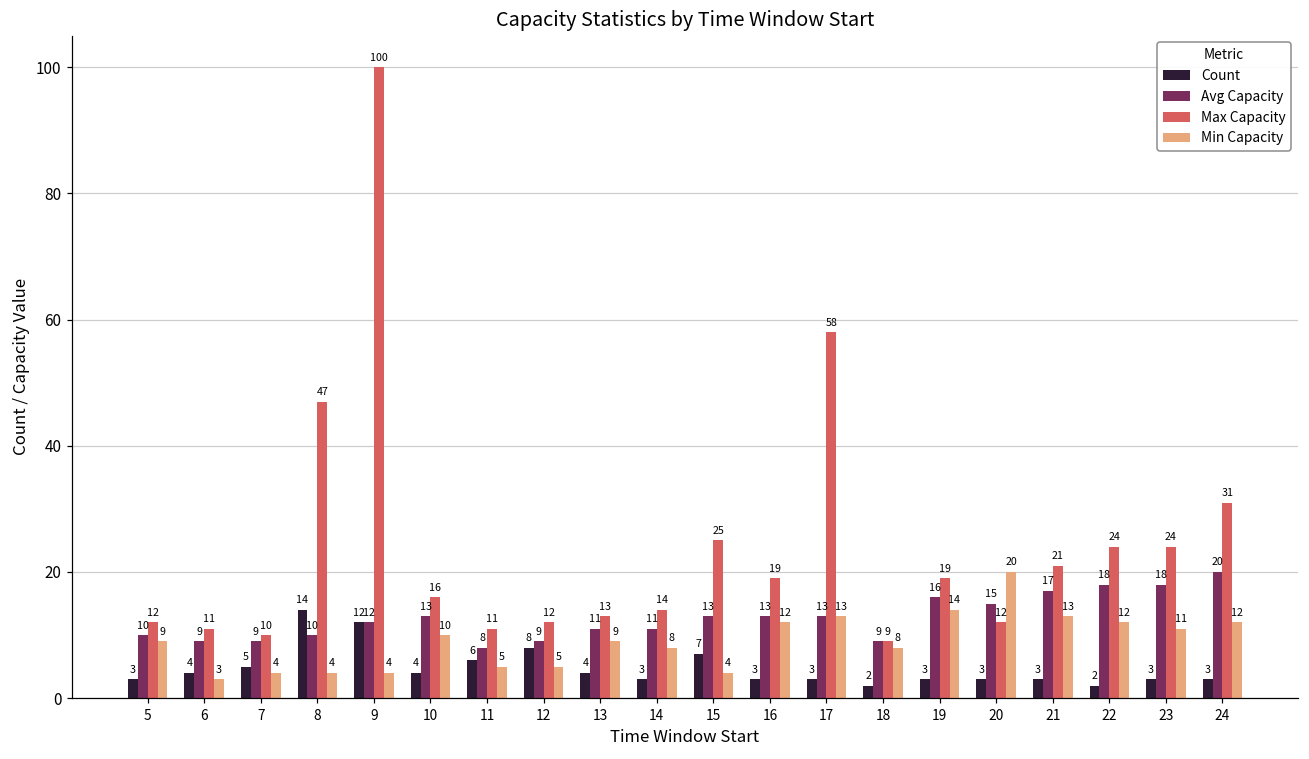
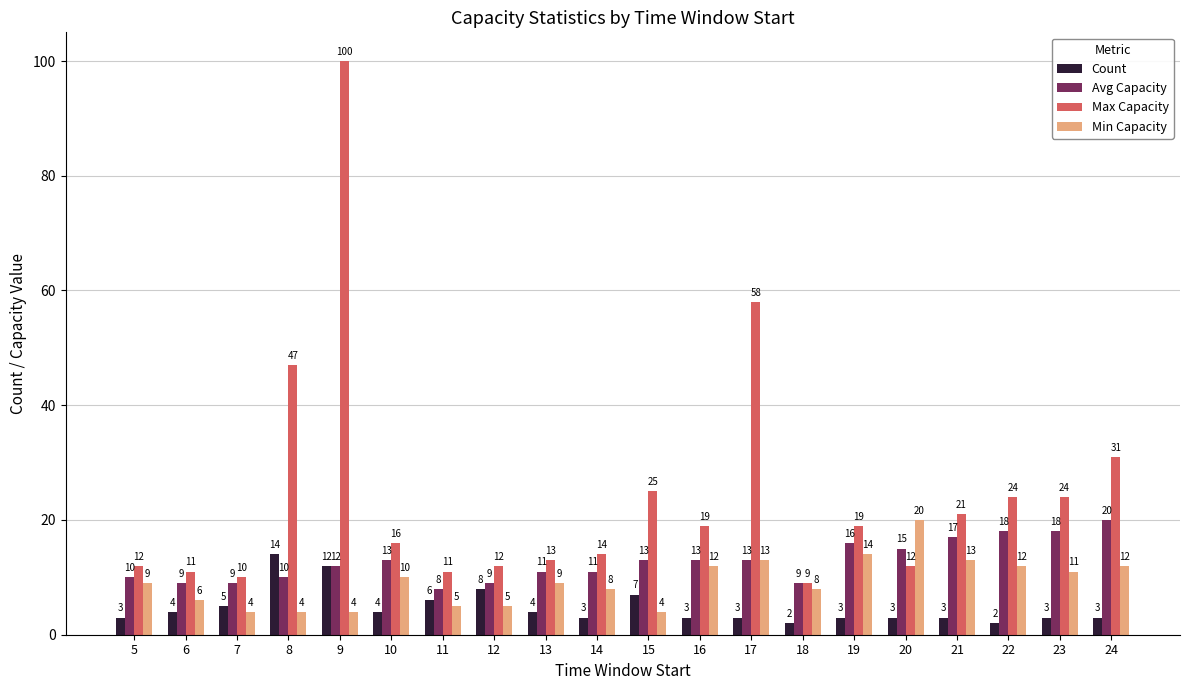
Min Capacity, 6: 3 -> 6
